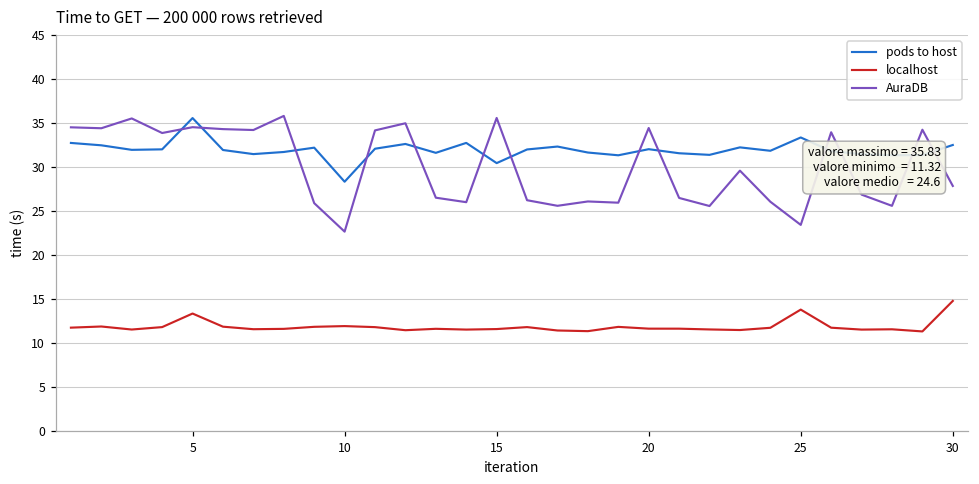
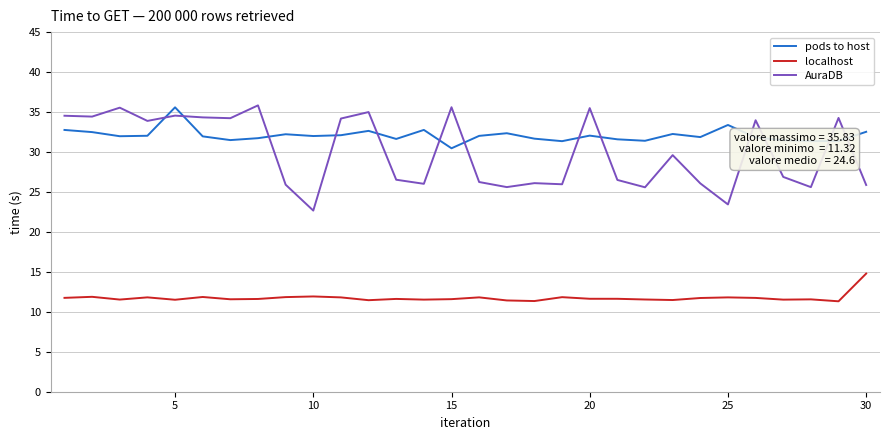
localhost, 5: 13 -> 12
pods to host, 10: 28 -> 32
AuraDB, 20: 34 -> 35
localhost, 25: 14 -> 12
AuraDB, 30: 28 -> 26
